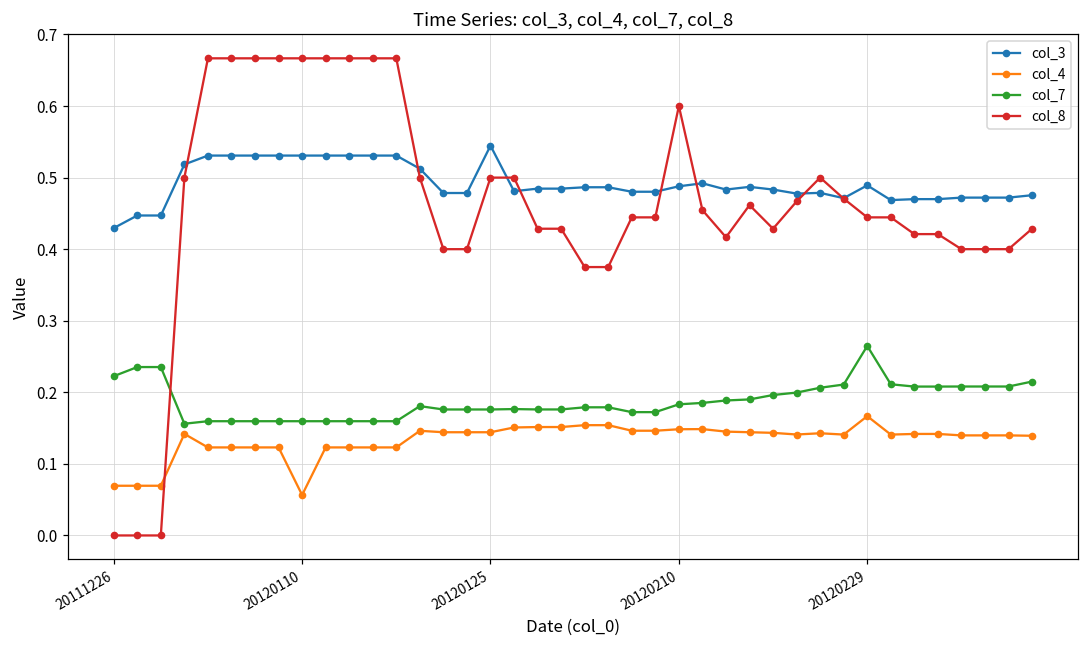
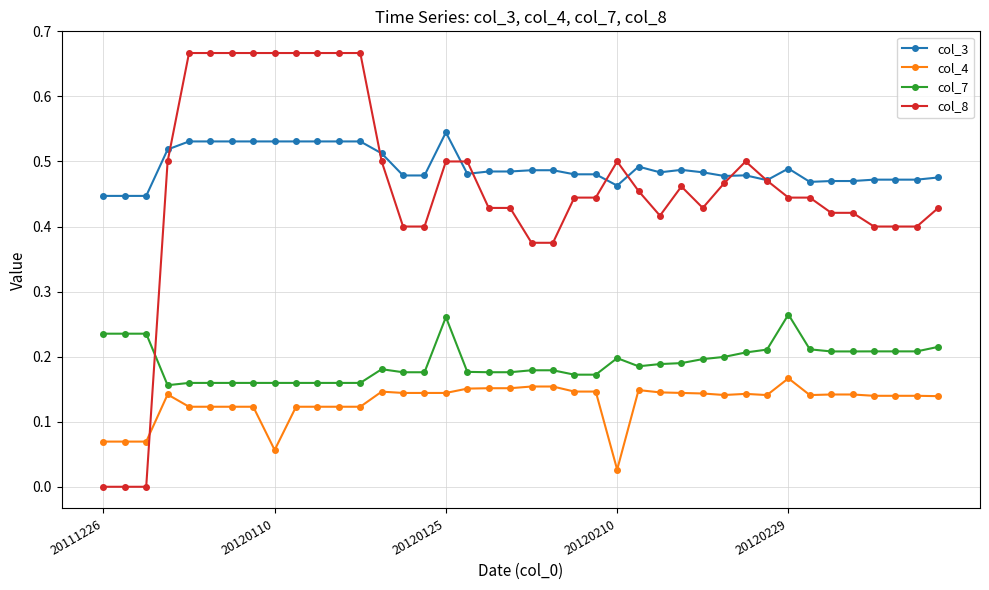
col_3, 20111226: 0.43 -> 0.45
col_7, 20111226: 0.22 -> 0.24
col_7, 20120125: 0.18 -> 0.26
col_3, 20120210: 0.49 -> 0.46
col_4, 20120210: 0.15 -> 0.03
col_7, 20120210: 0.18 -> 0.20
col_8, 20120210: 0.6 -> 0.5
